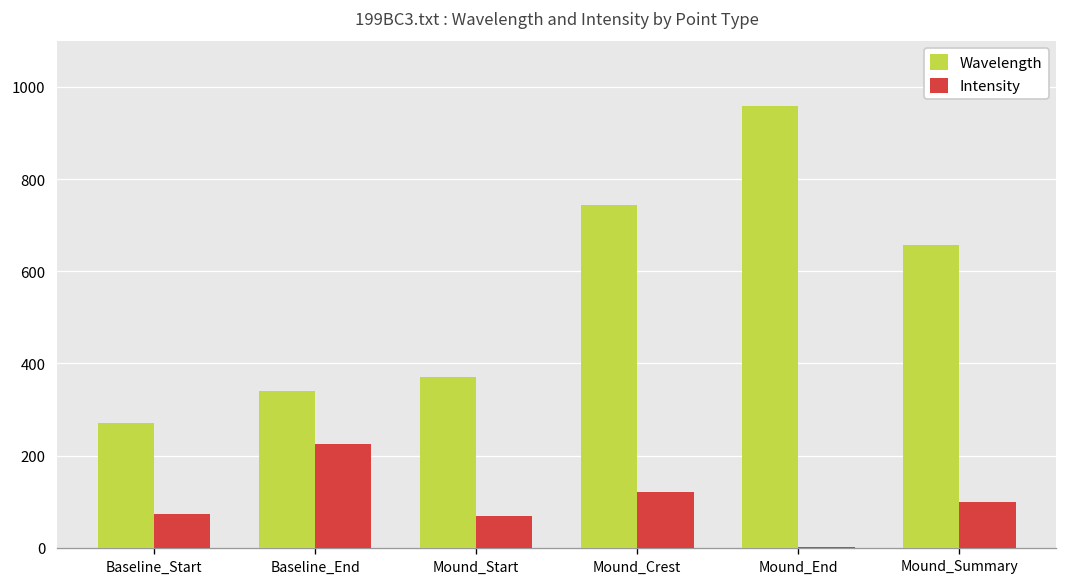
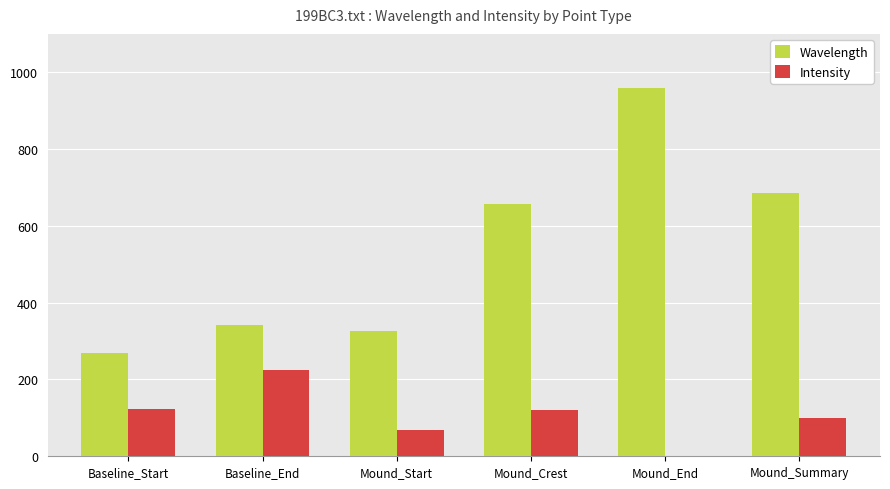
Intensity, Baseline_Start: 70 -> 120
Wavelength, Mound_Start: 370 -> 330
Wavelength, Mound_Crest: 740 -> 660
Wavelength, Mound_Summary: 660 -> 690
